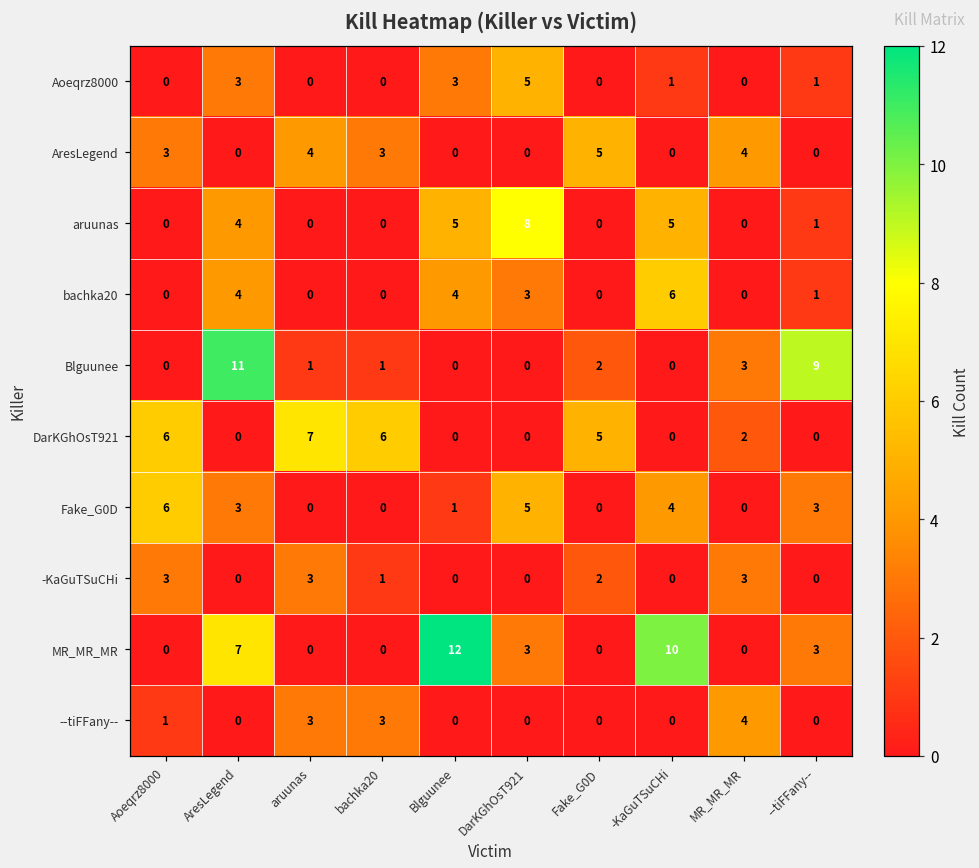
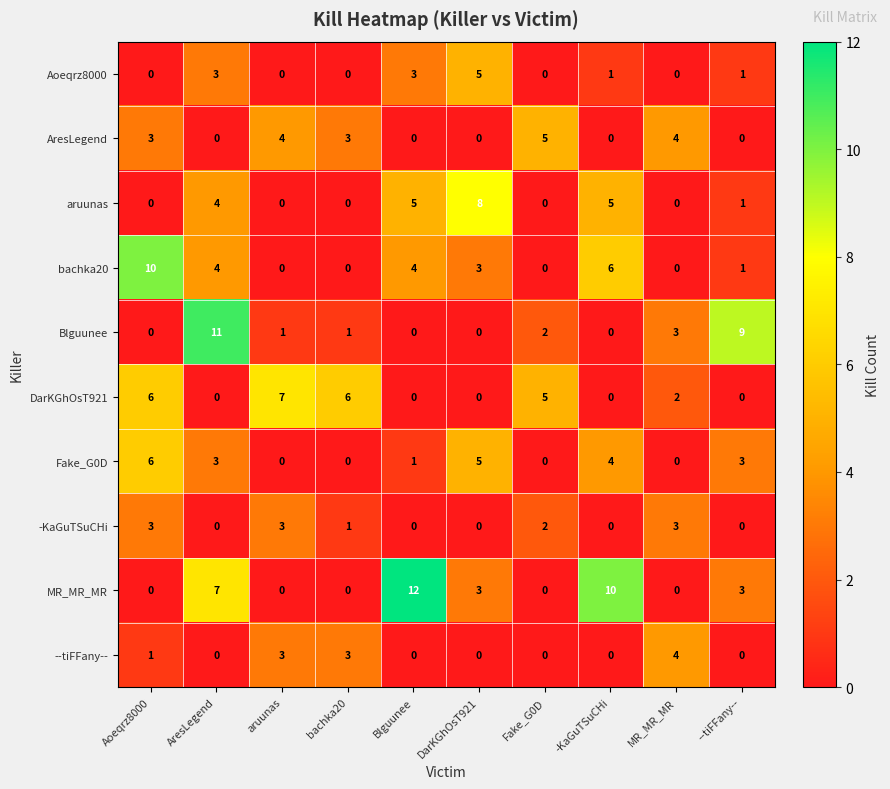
bachka20, Aoeqrz8000: 0 -> 10
